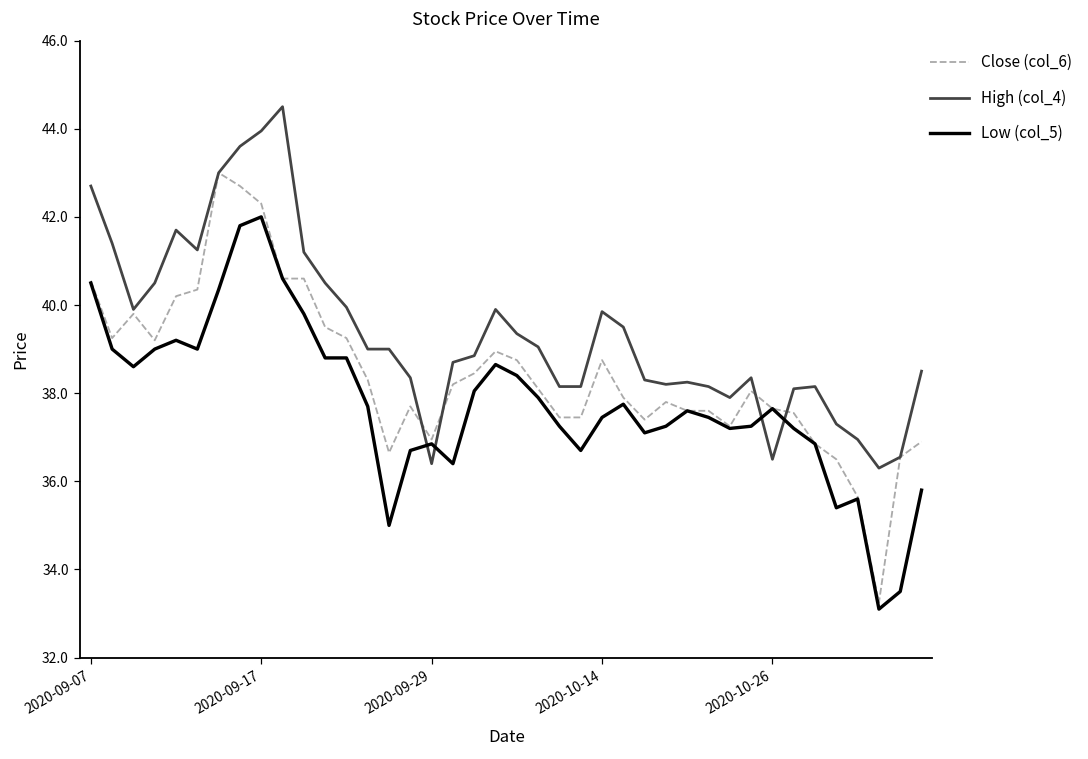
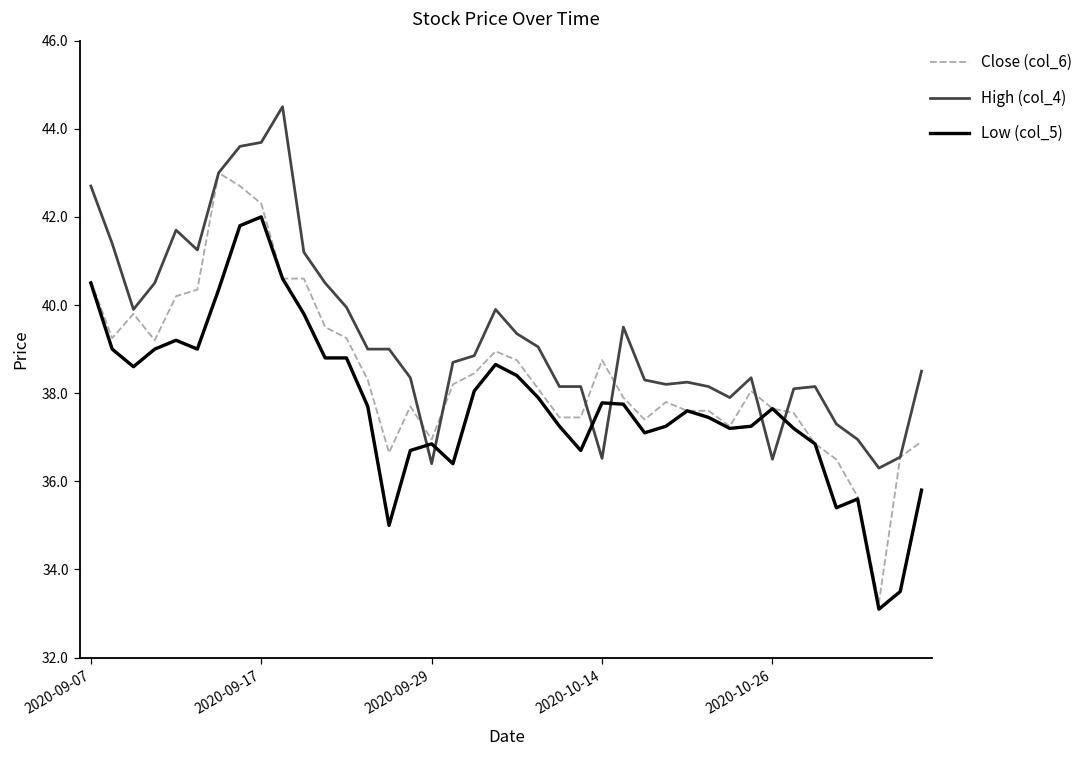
High (col_4), 2020-09-17: 44.0 -> 43.7
High (col_4), 2020-10-14: 39.9 -> 36.5
Low (col_5), 2020-10-14: 37.5 -> 37.8
